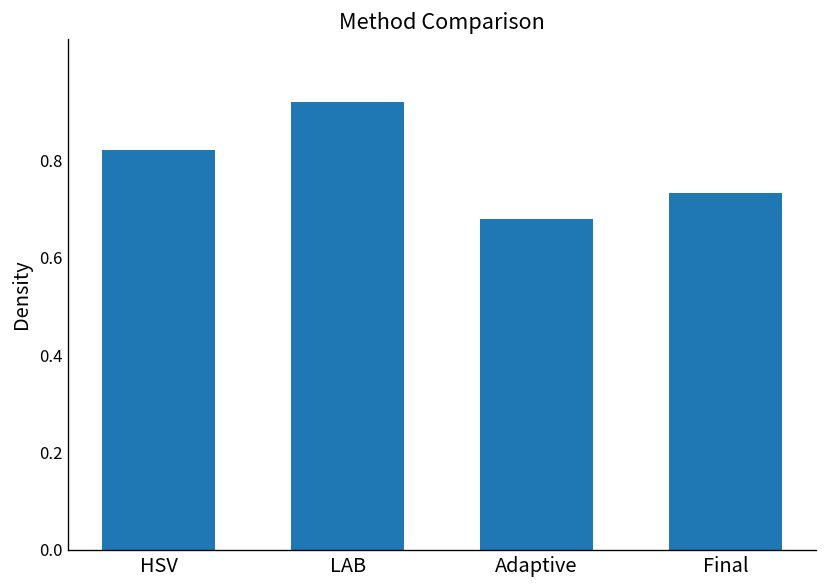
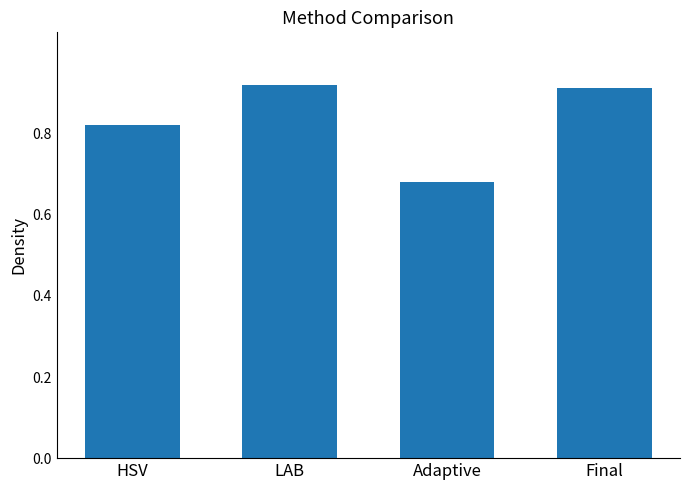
Final: 0.73 -> 0.91
